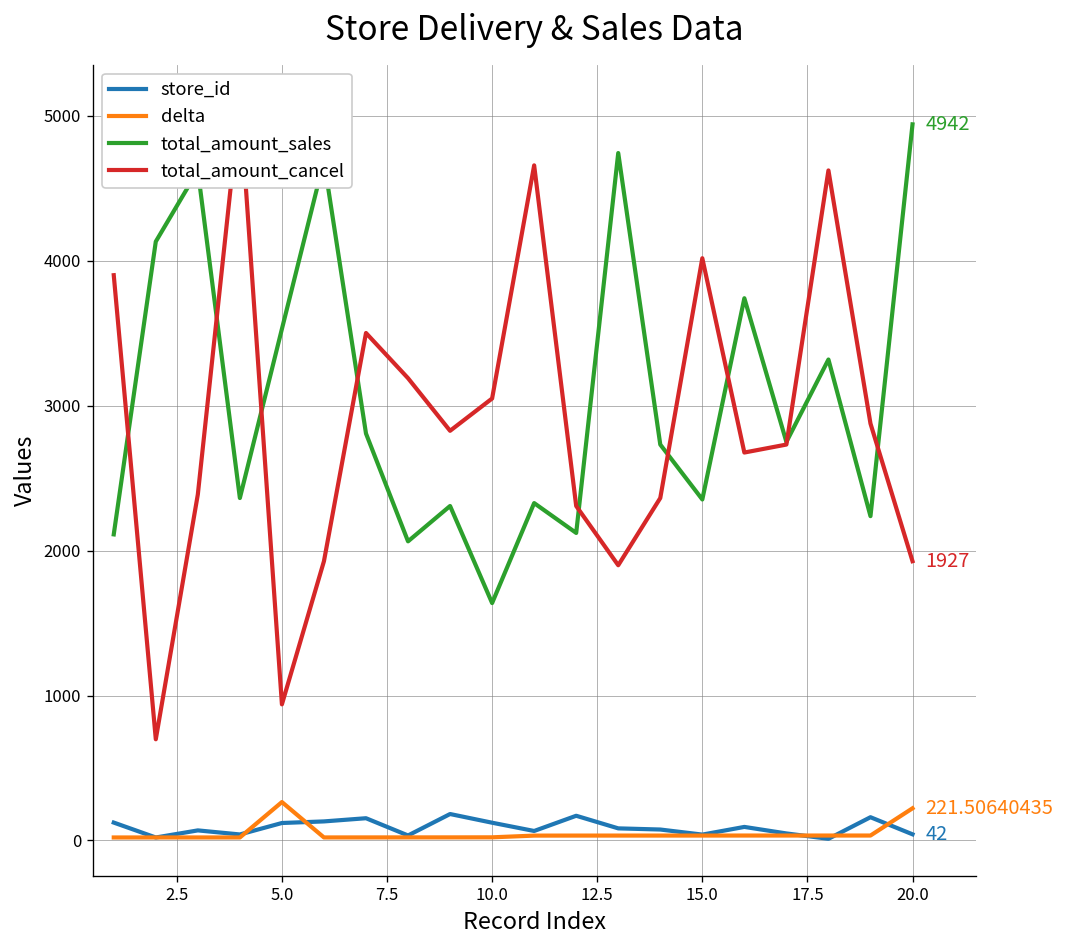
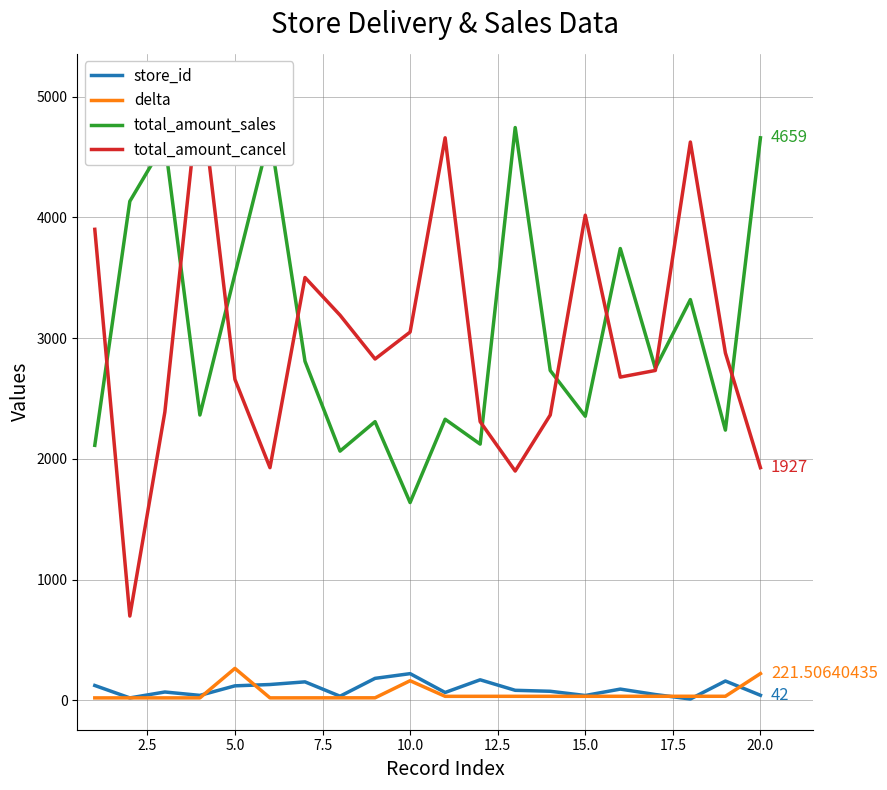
total_amount_cancel, 5.0: 940 -> 2660
store_id, 10.0: 120 -> 220
delta, 10.0: 20 -> 160
total_amount_sales, 20.0: 4942 -> 4659
